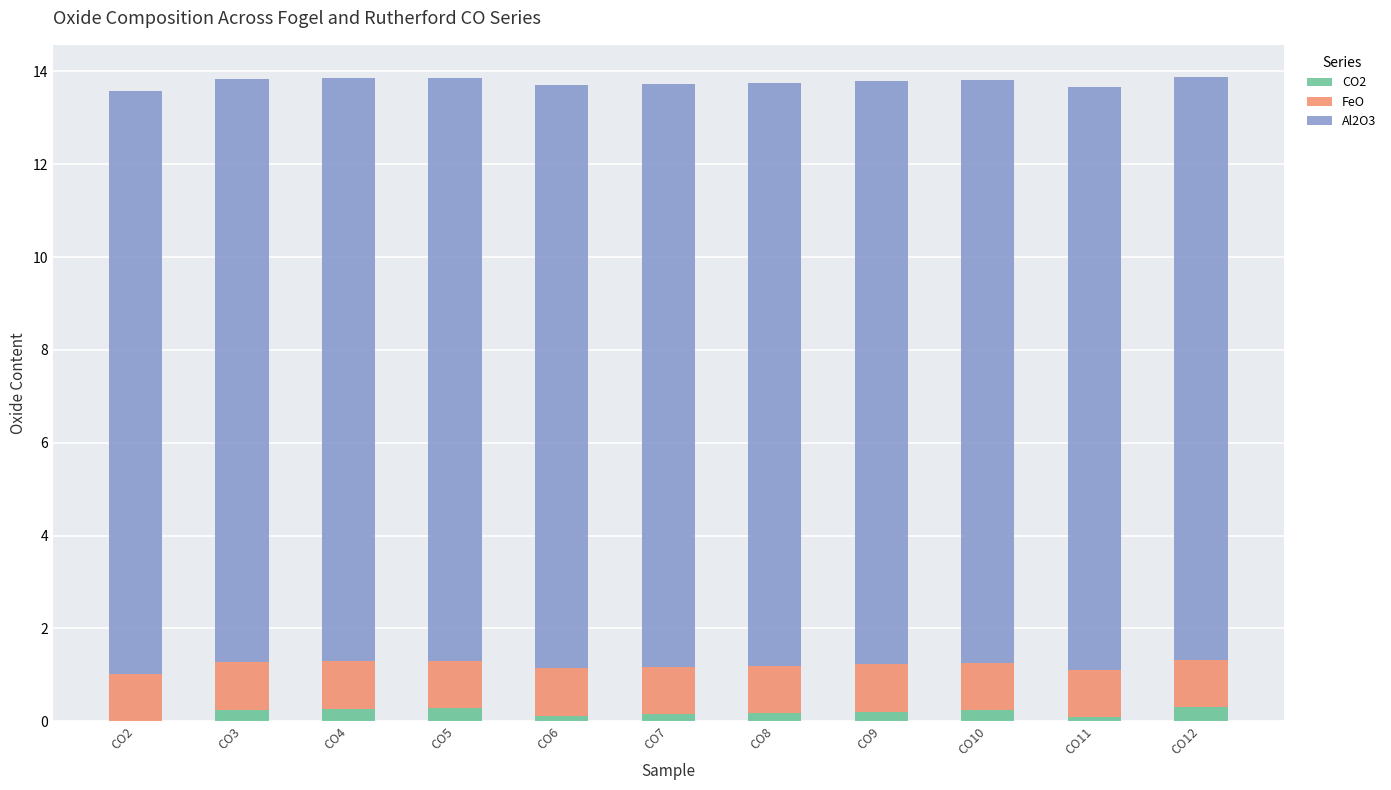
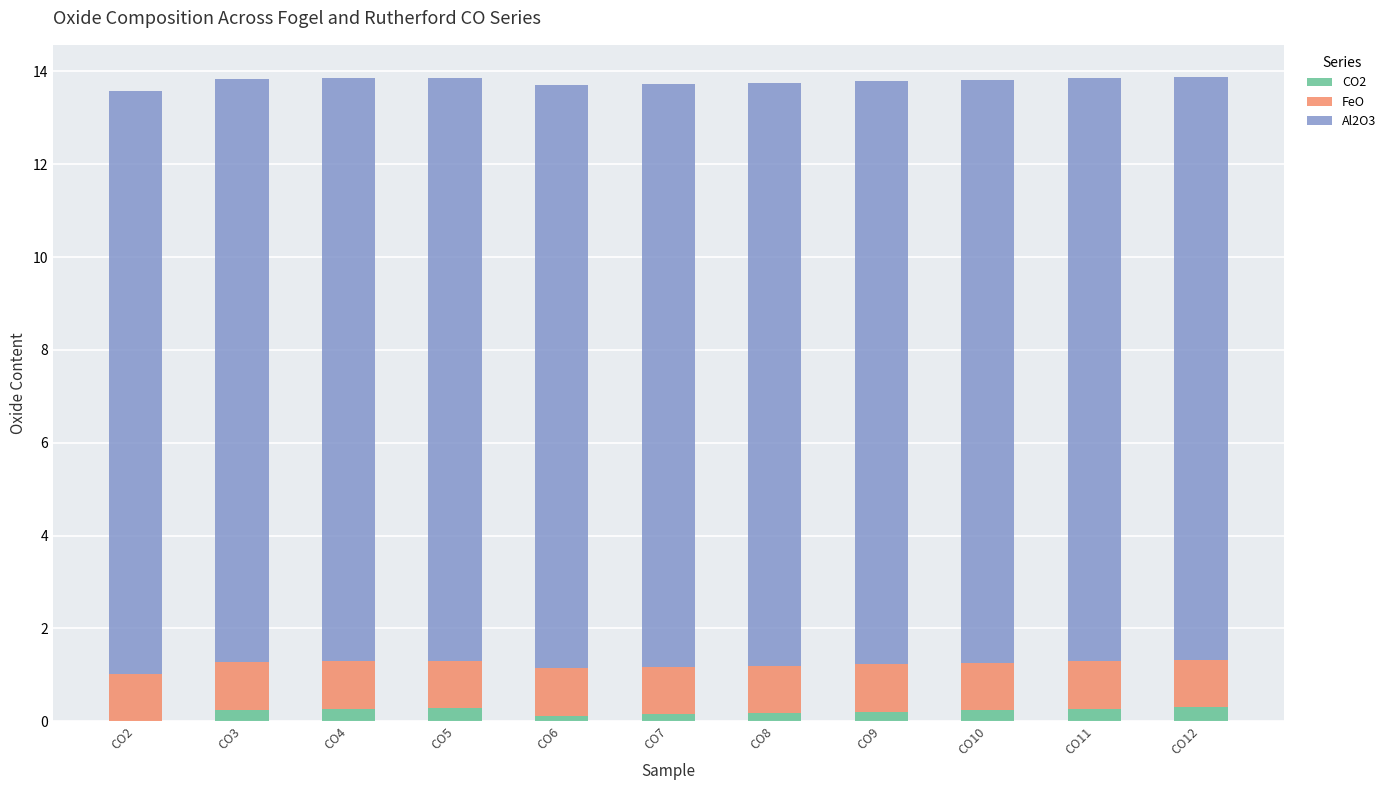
CO2, CO11: 0.1 -> 0.3
